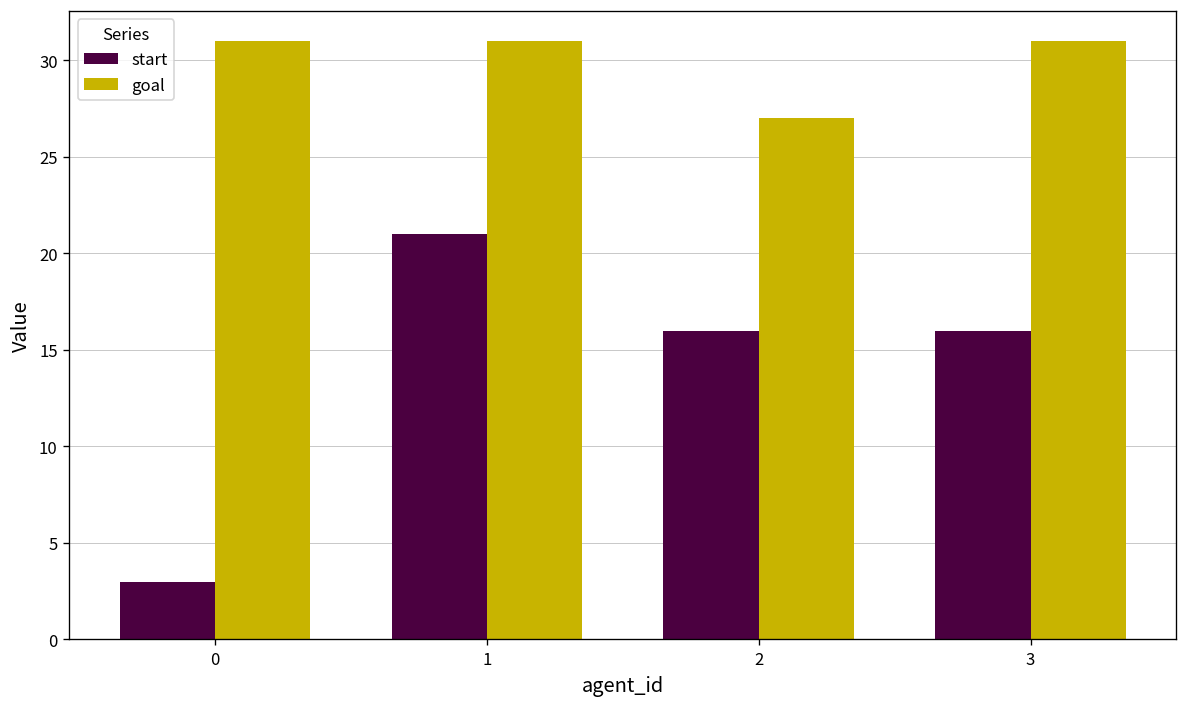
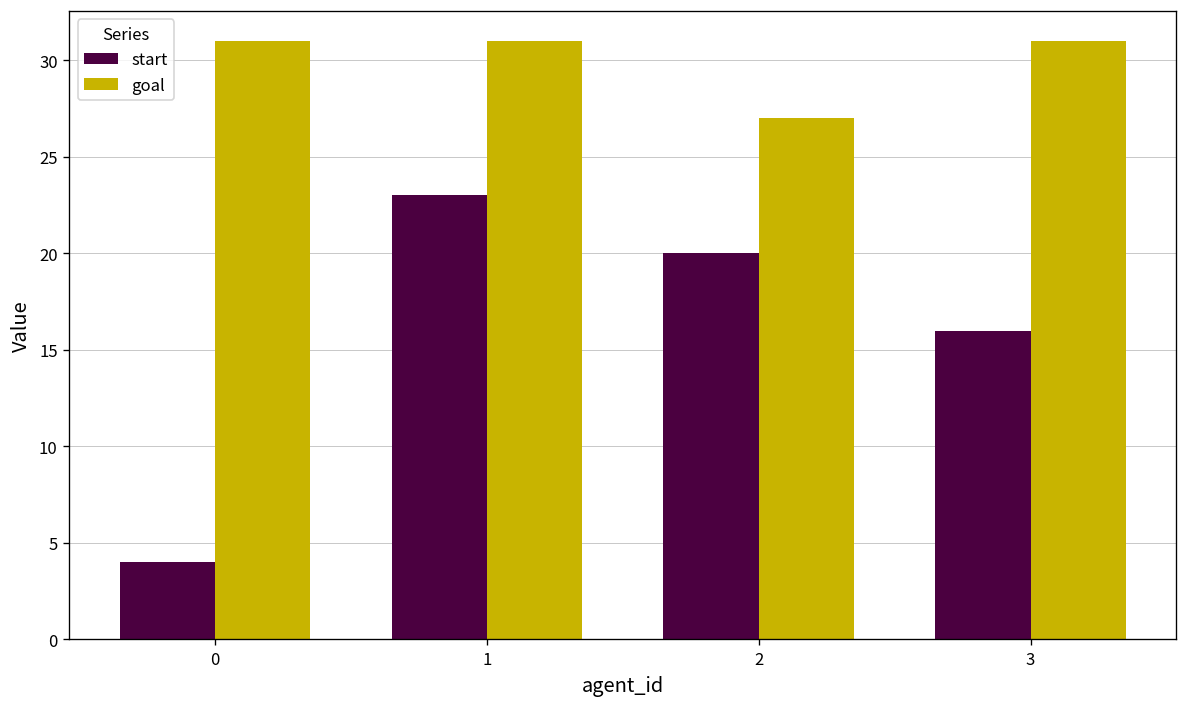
start, 0: 3 -> 4
start, 1: 21 -> 23
start, 2: 16 -> 20
